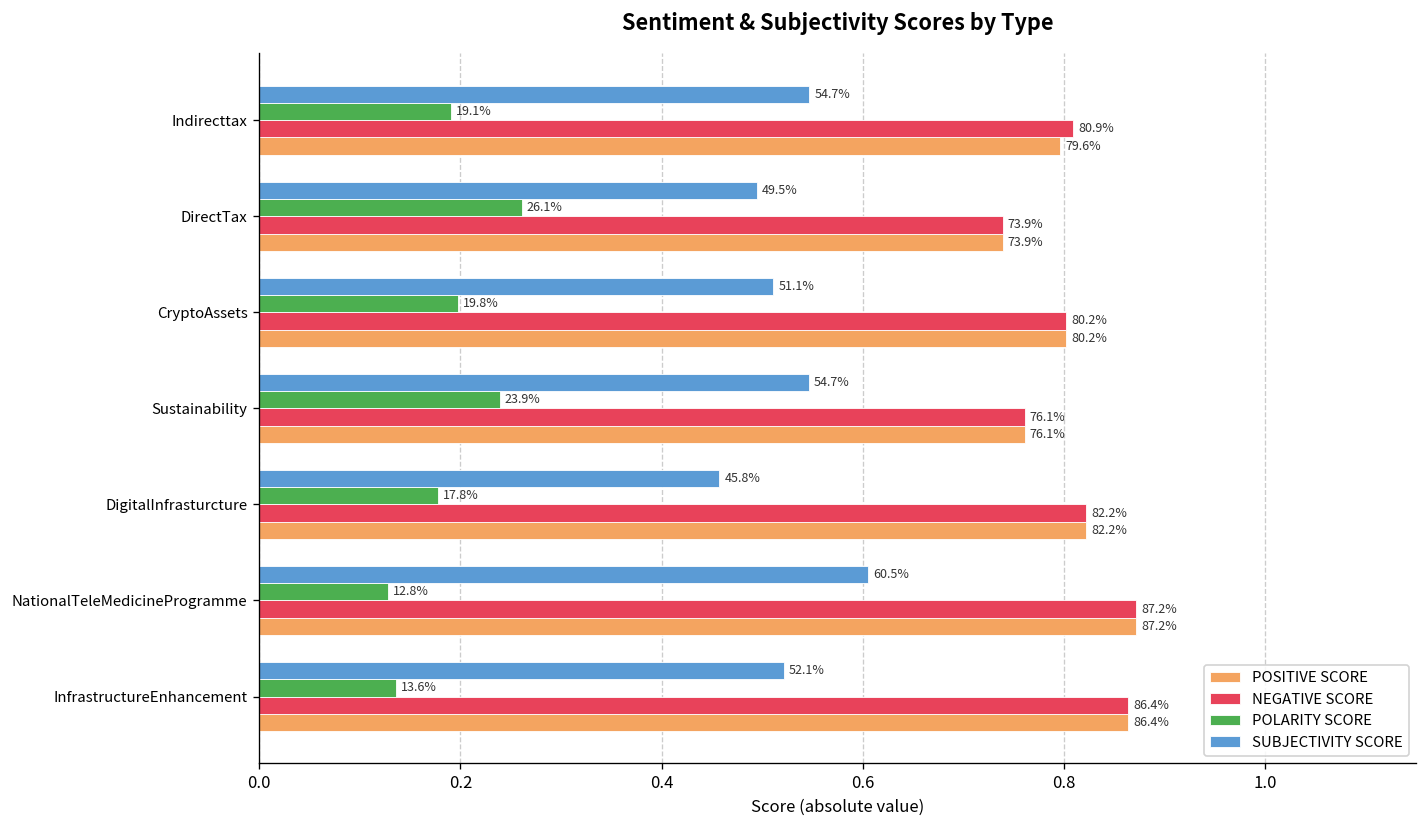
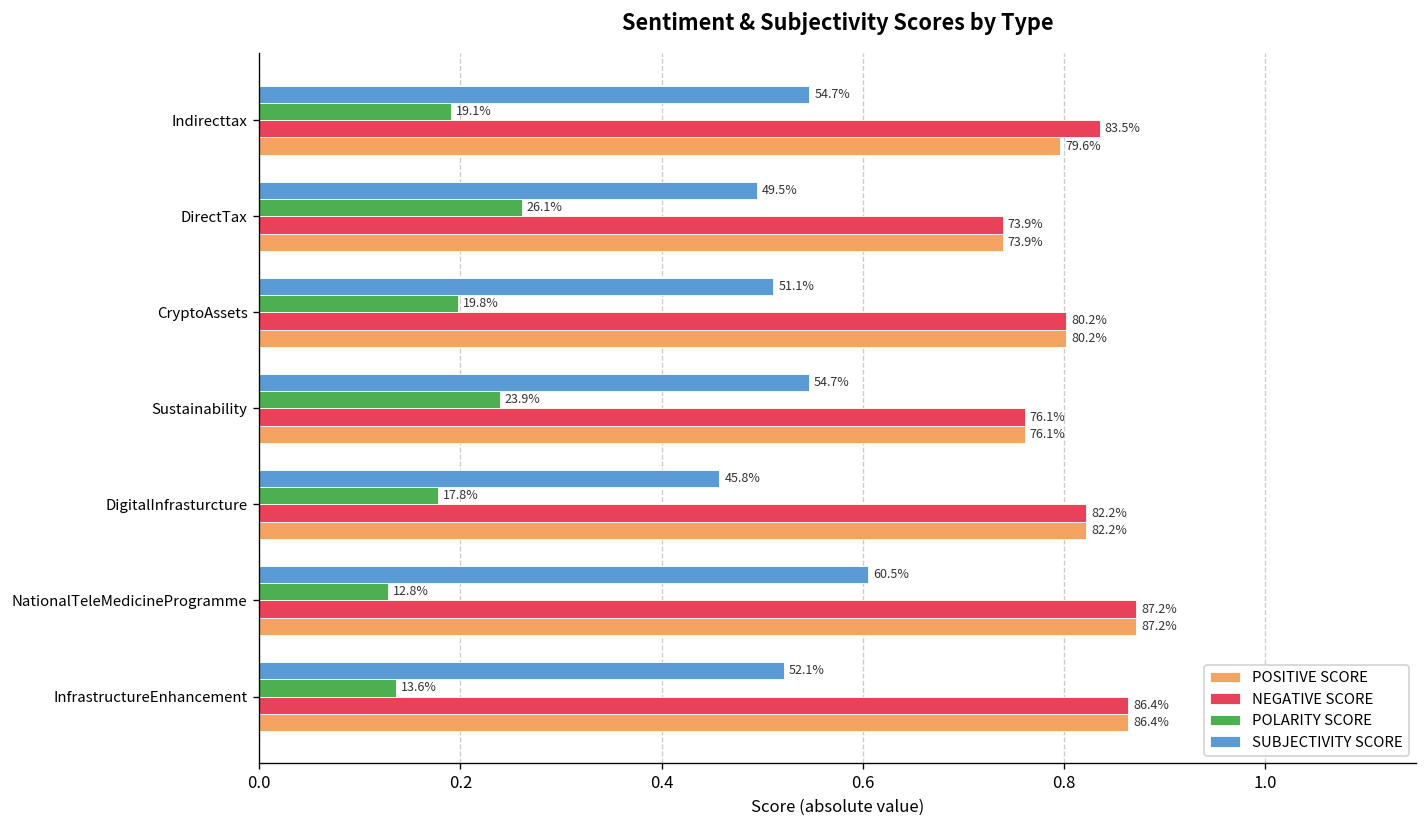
NEGATIVE SCORE, Indirecttax: 80.9% -> 83.5%
